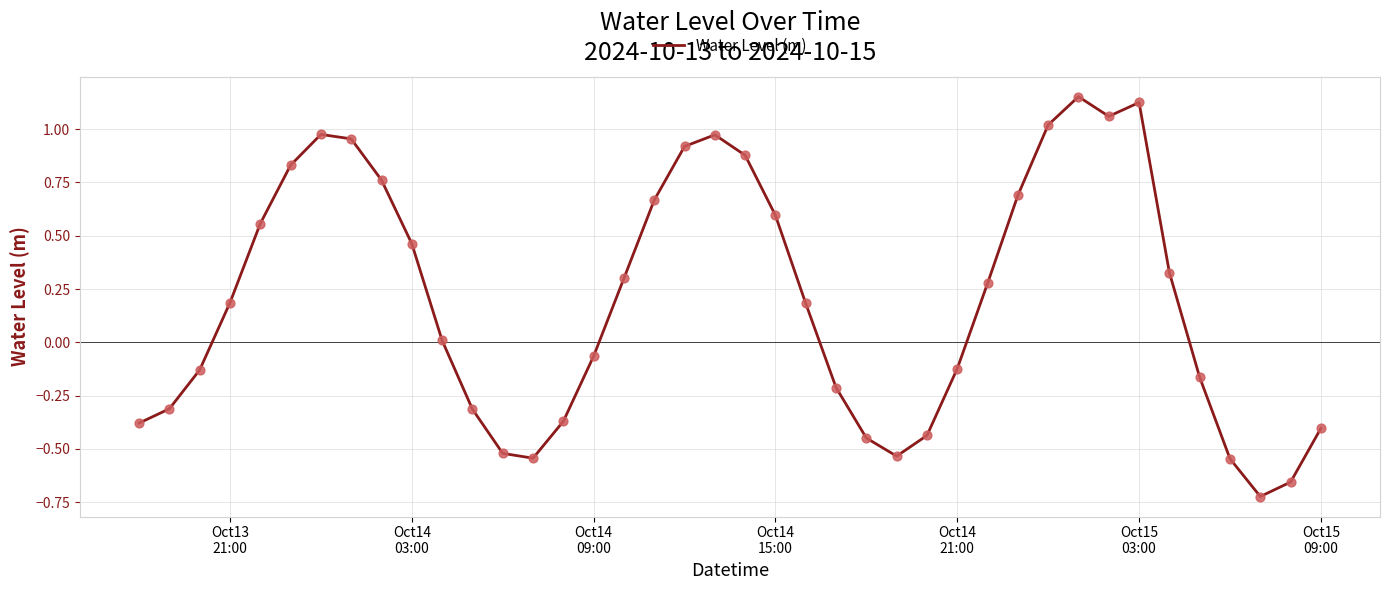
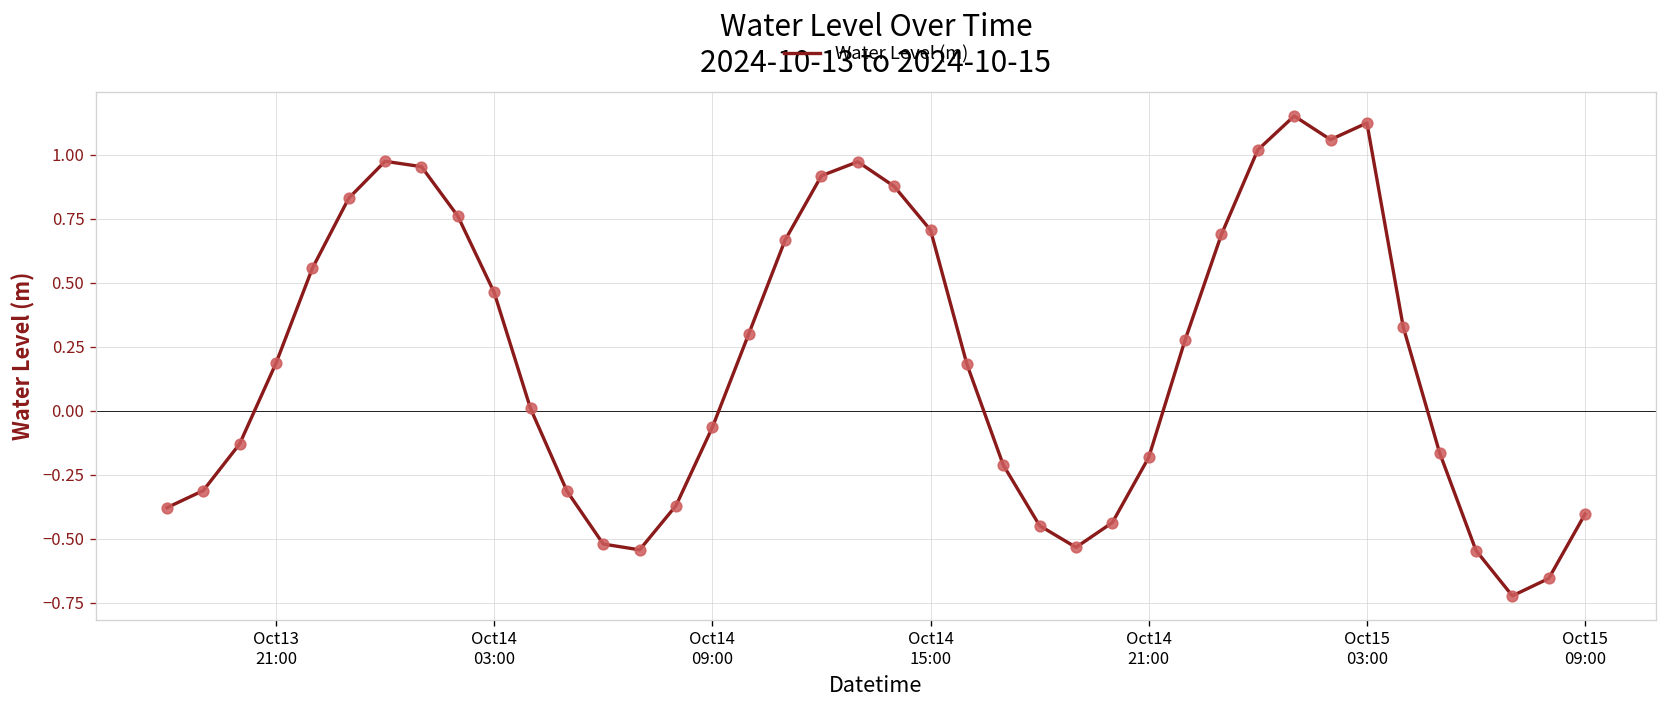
Oct14 15:00: 0.60 -> 0.71
Oct14 21:00: -0.12 -> -0.18
